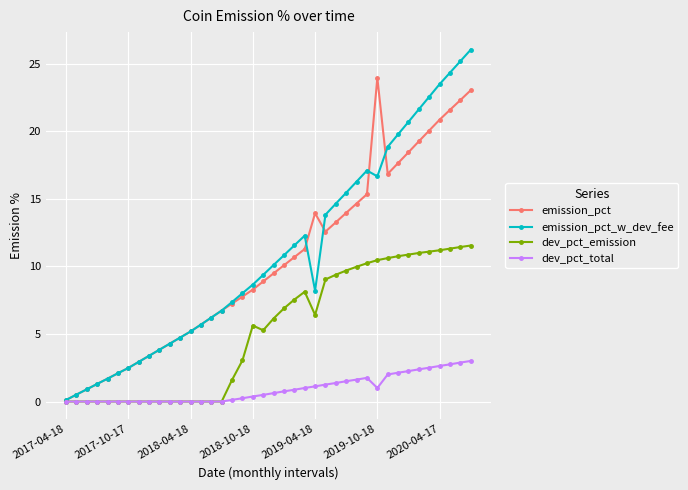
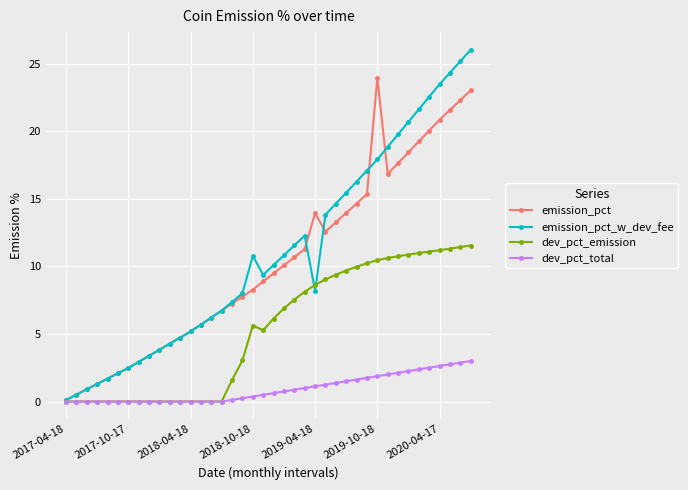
emission_pct_w_dev_fee, 2018-10-18: 8.7 -> 10.8
dev_pct_emission, 2019-04-18: 6.4 -> 8.6
emission_pct_w_dev_fee, 2019-10-18: 16.7 -> 17.9
dev_pct_total, 2019-10-18: 1.0 -> 1.9
